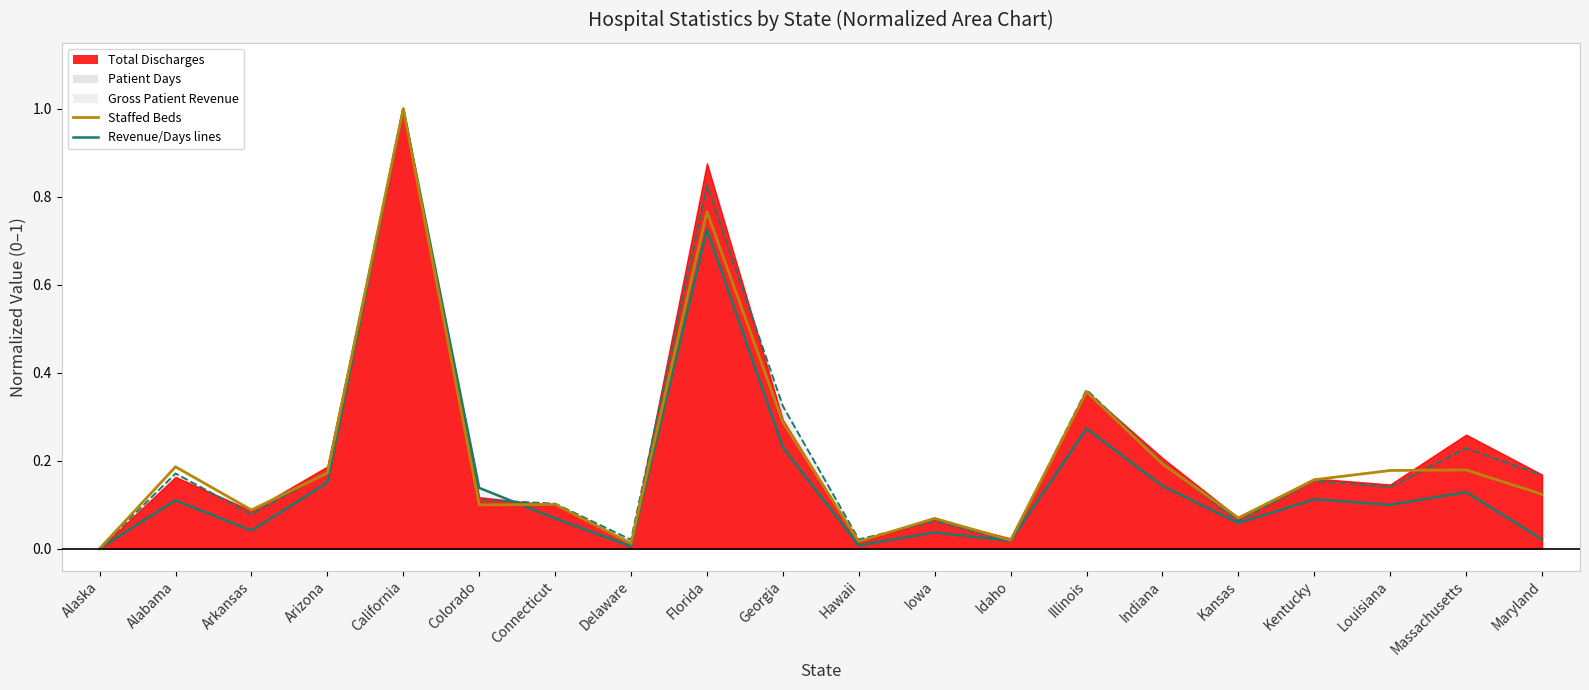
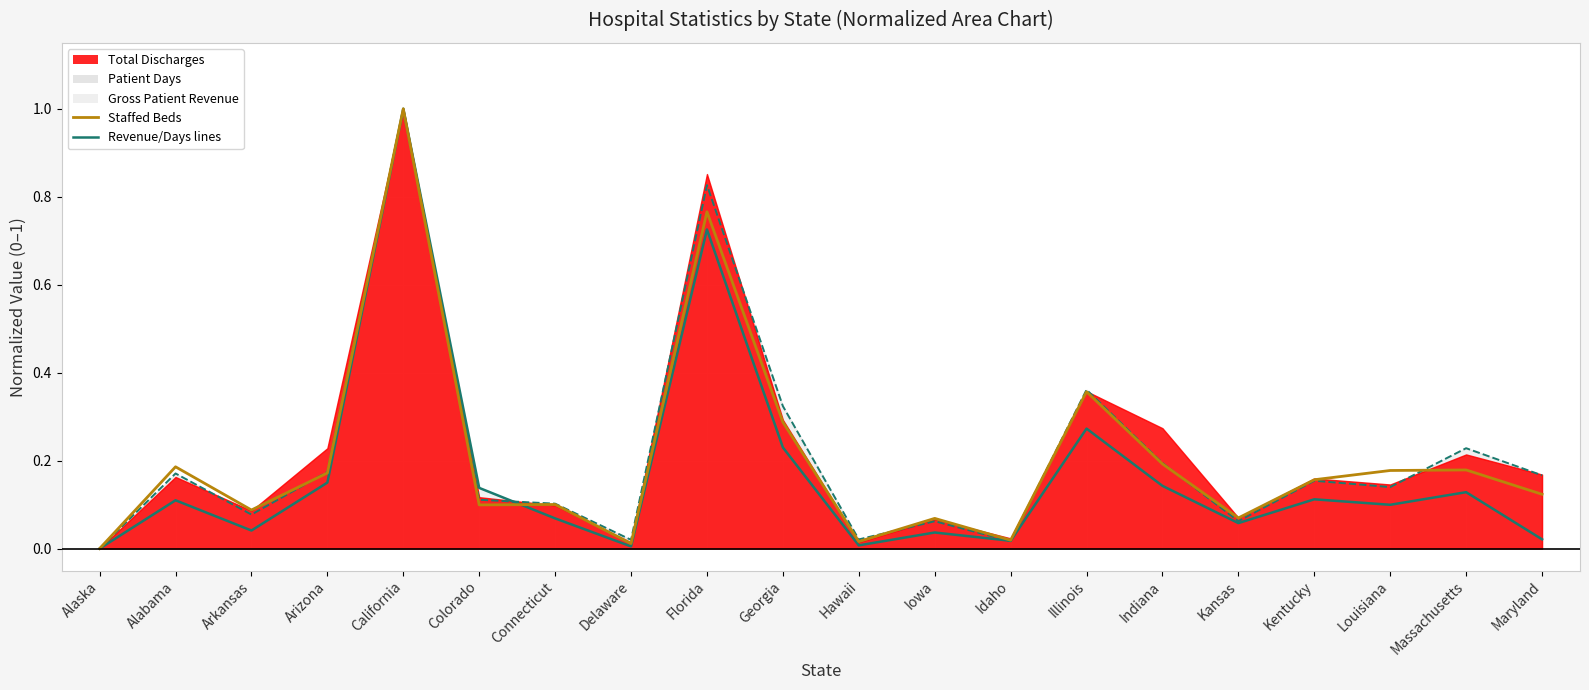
Total Discharges, Arizona: 0.19 -> 0.23
Total Discharges, Florida: 0.88 -> 0.85
Total Discharges, Indiana: 0.21 -> 0.27
Total Discharges, Massachusetts: 0.26 -> 0.21
